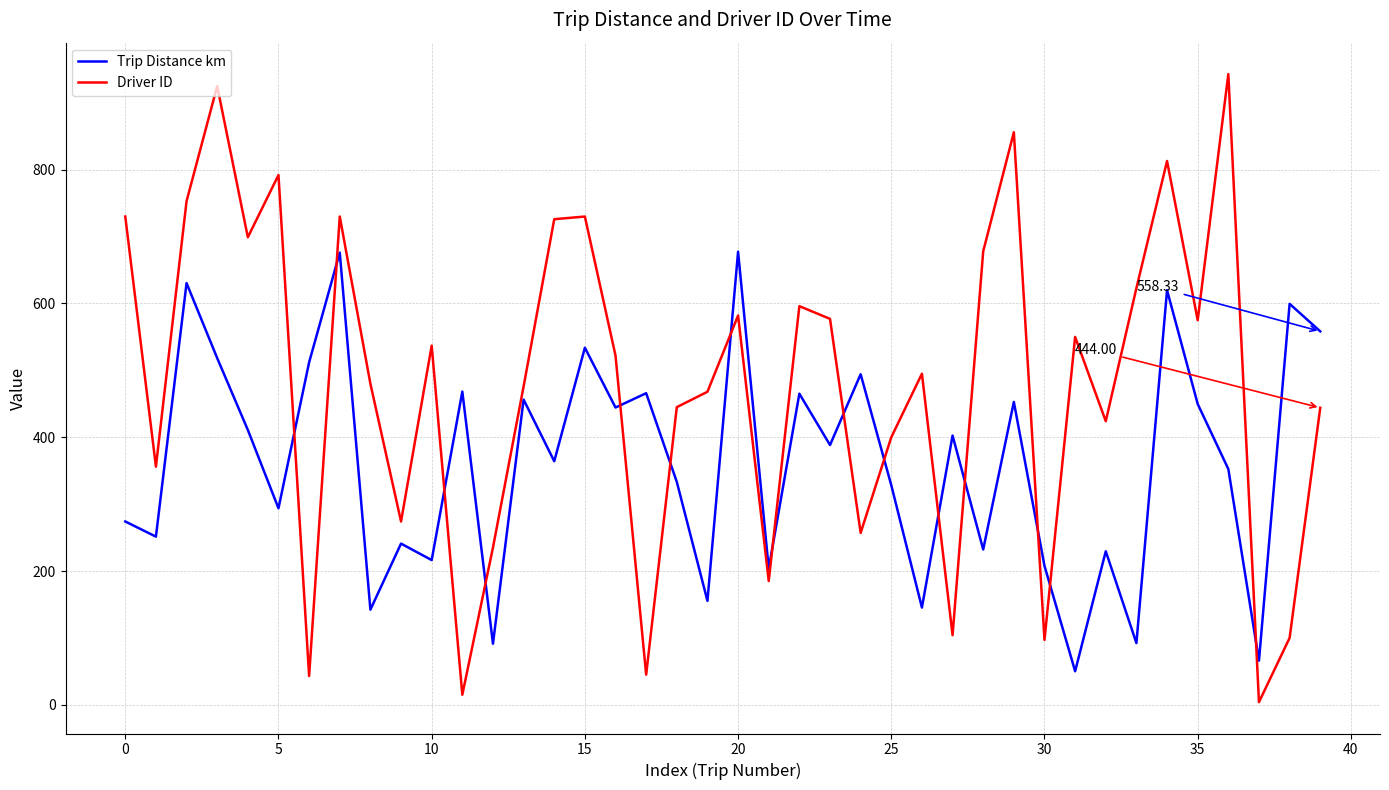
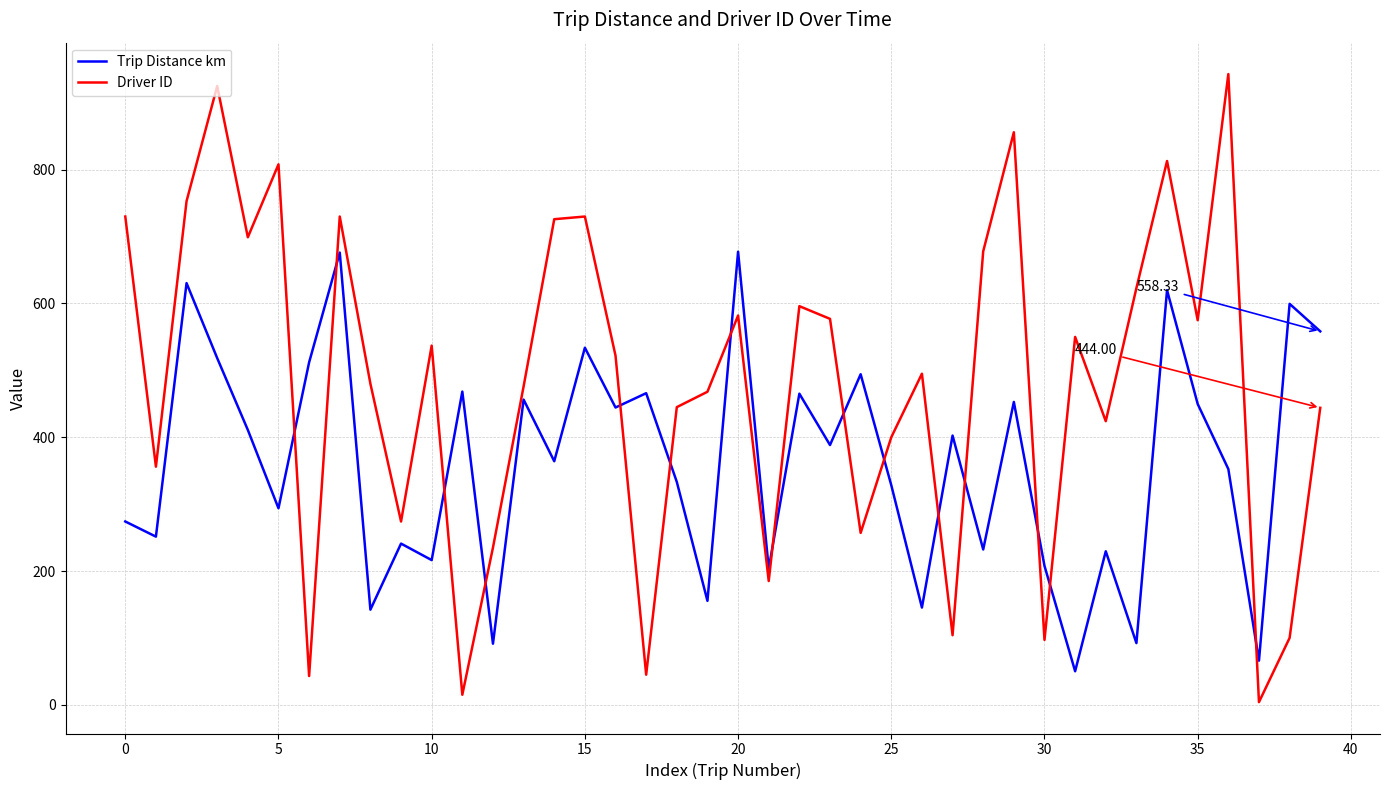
Driver ID, 5: 790 -> 810
